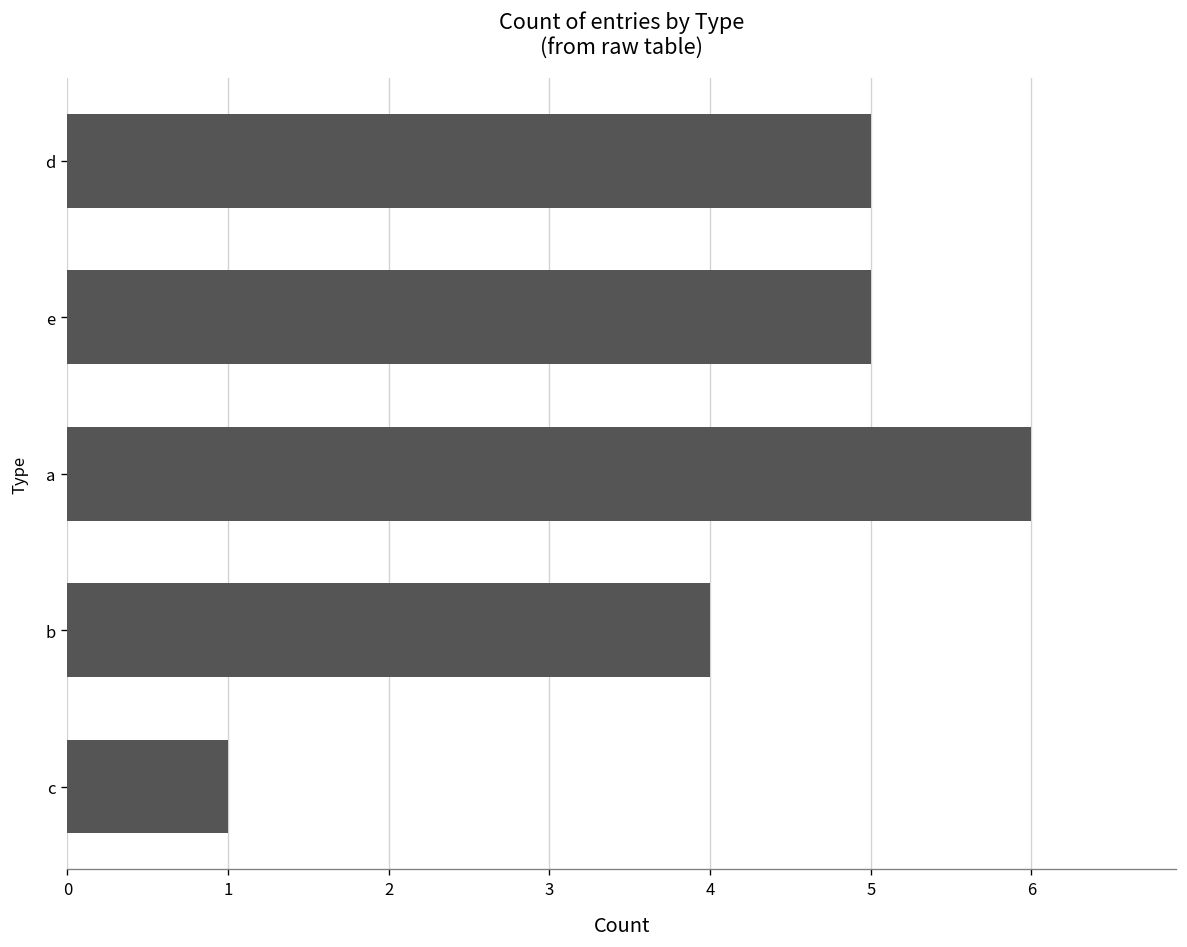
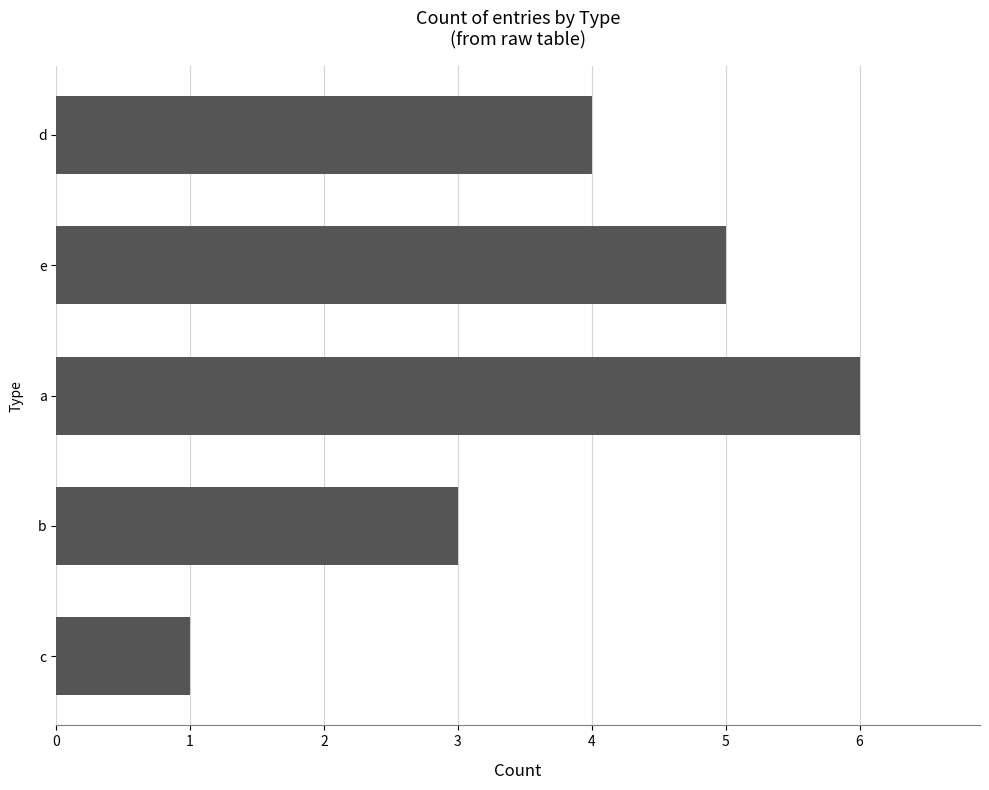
d: 5 -> 4
b: 4 -> 3
